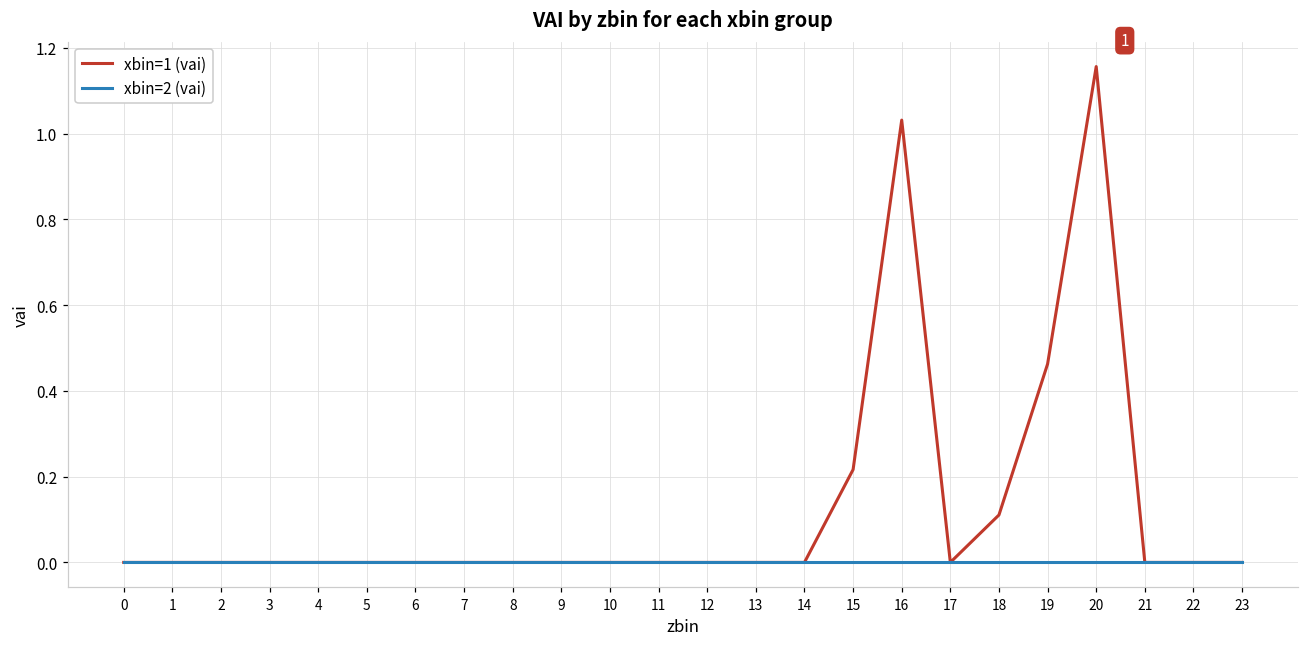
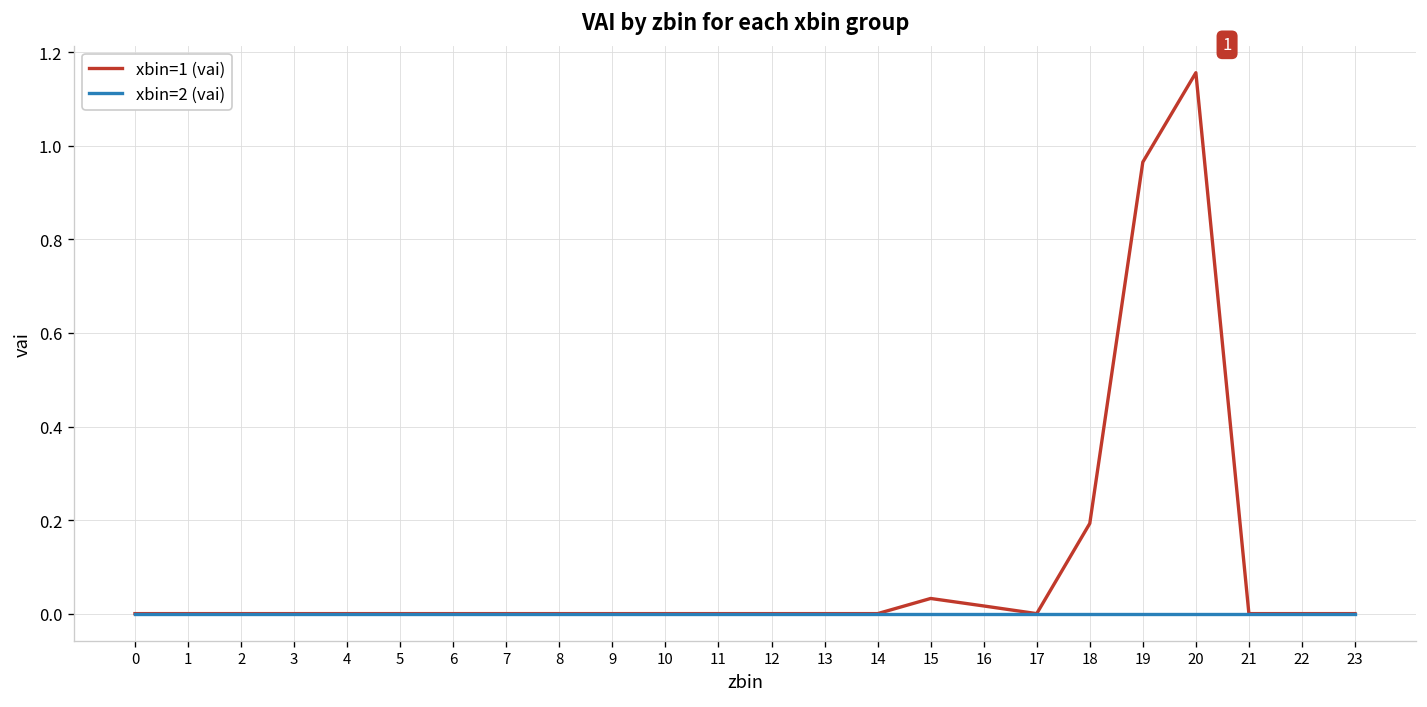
xbin=1 (vai), 15: 0.22 -> 0.03
xbin=1 (vai), 16: 1.03 -> 0.02
xbin=1 (vai), 18: 0.11 -> 0.19
xbin=1 (vai), 19: 0.46 -> 0.97
